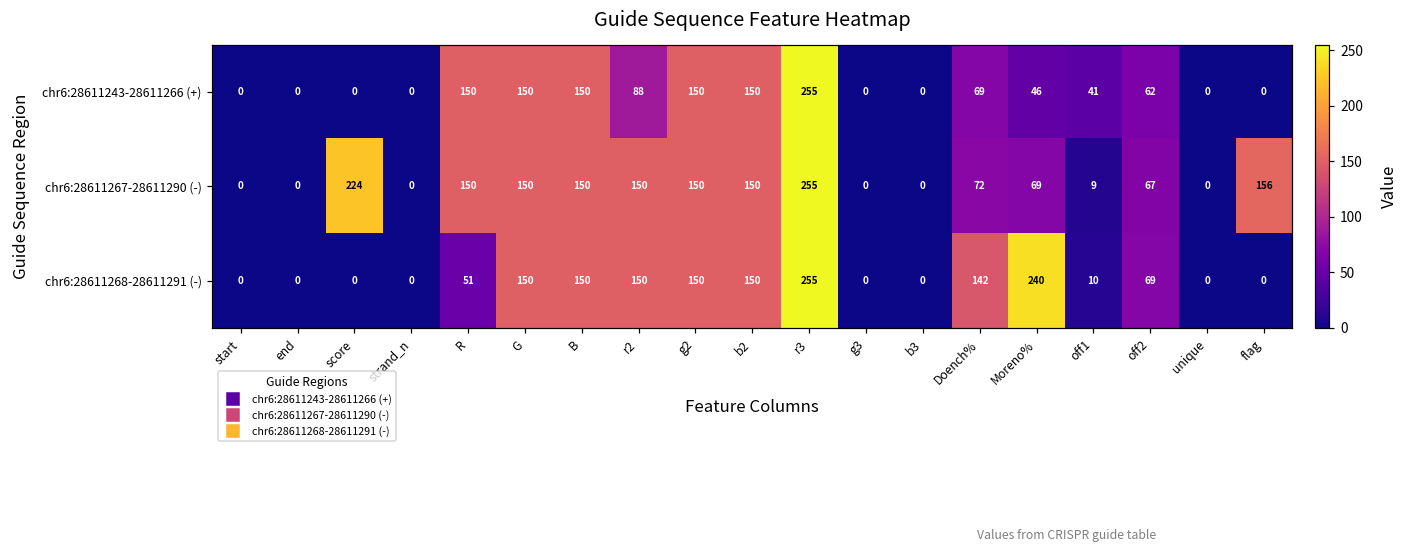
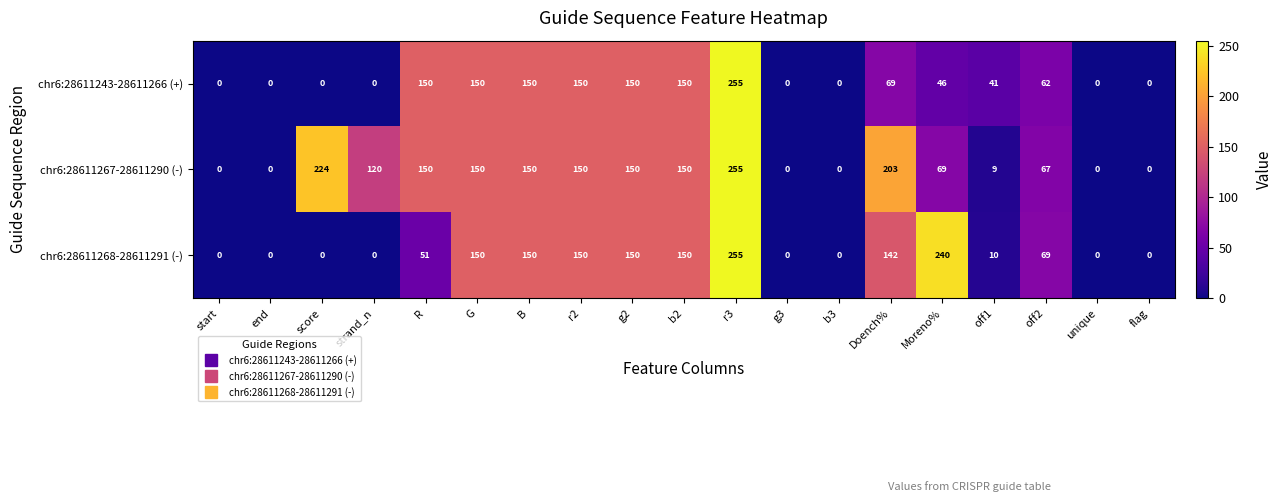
chr6:28611243-28611266 (+), r2: 88 -> 150
chr6:28611267-28611290 (-), strand_n: 0 -> 120
chr6:28611267-28611290 (-), Doench%: 72 -> 203
chr6:28611267-28611290 (-), flag: 156 -> 0
